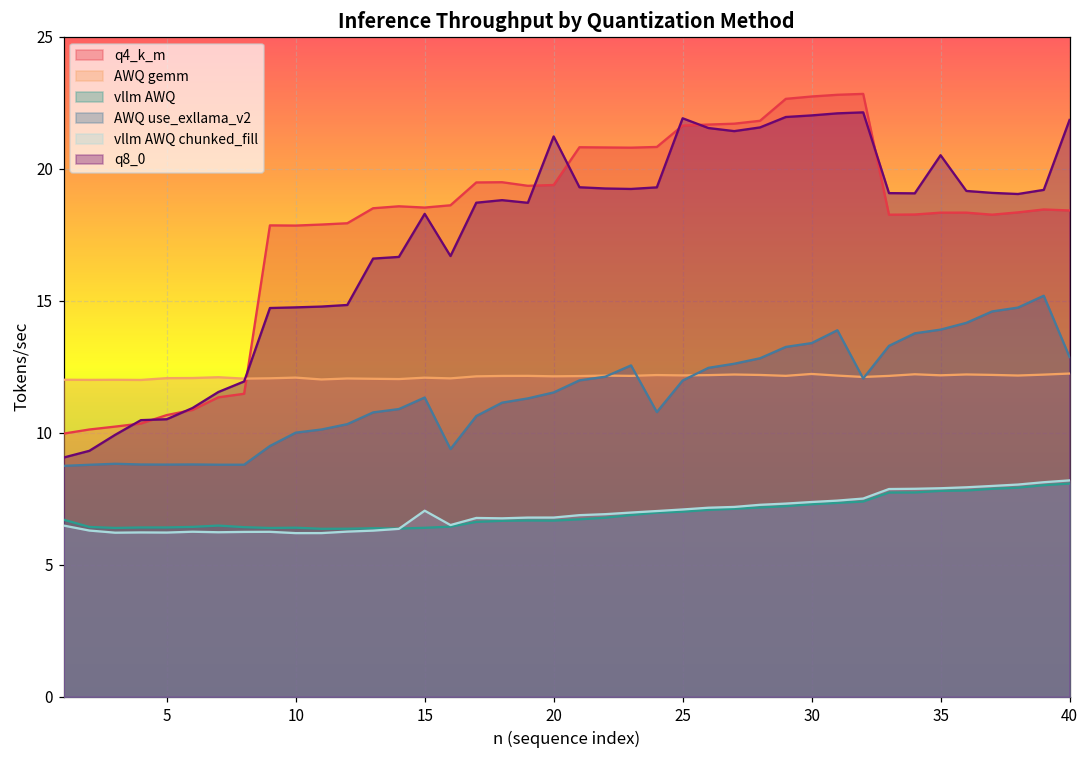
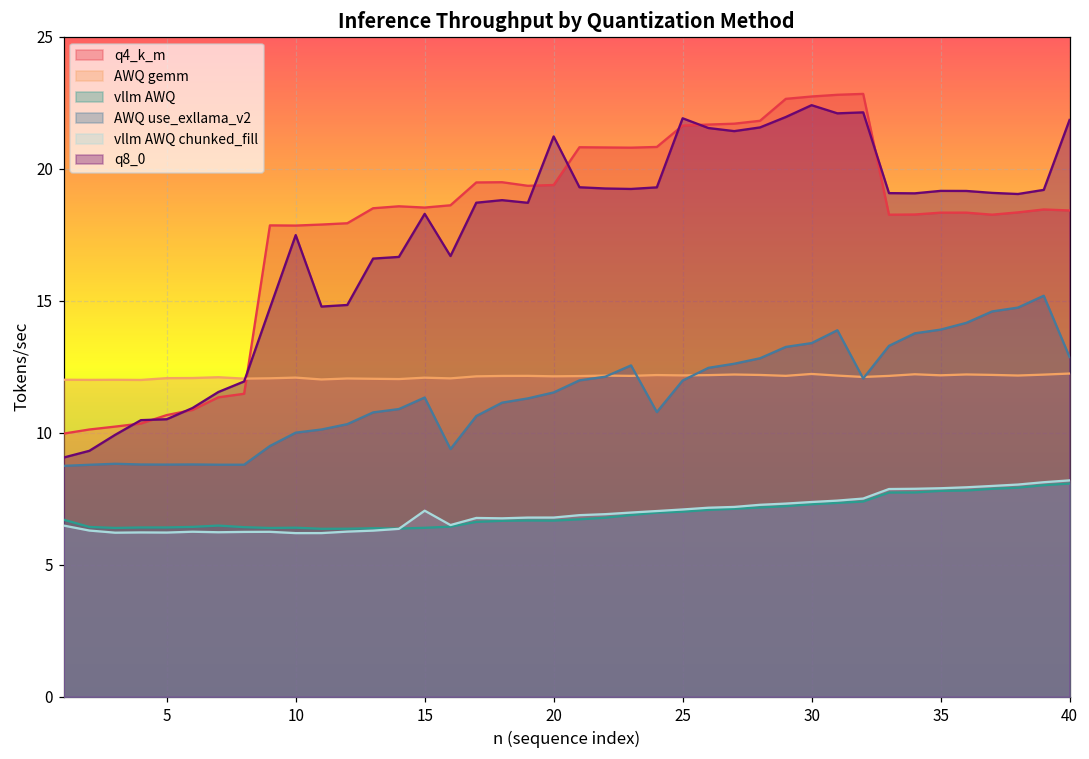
q8_0, 10: 14.7 -> 17.5
q8_0, 30: 22.0 -> 22.4
q8_0, 35: 20.5 -> 19.2
